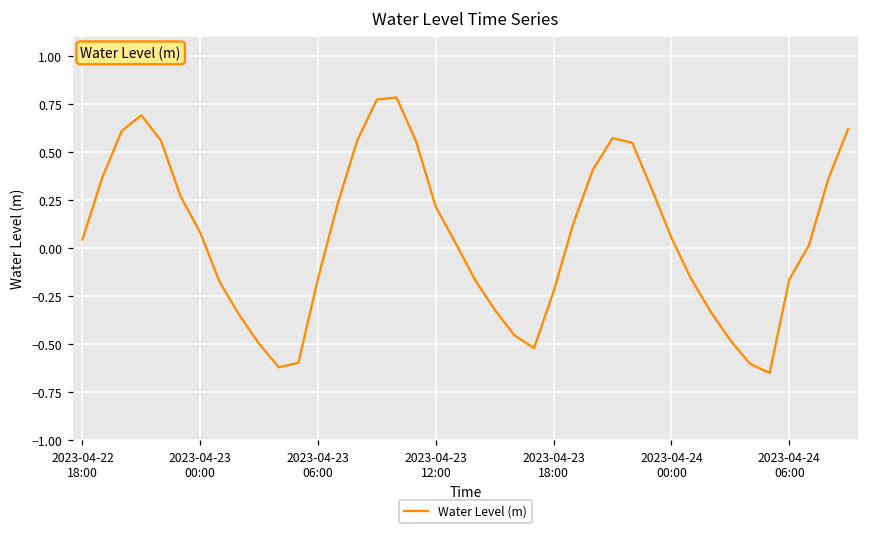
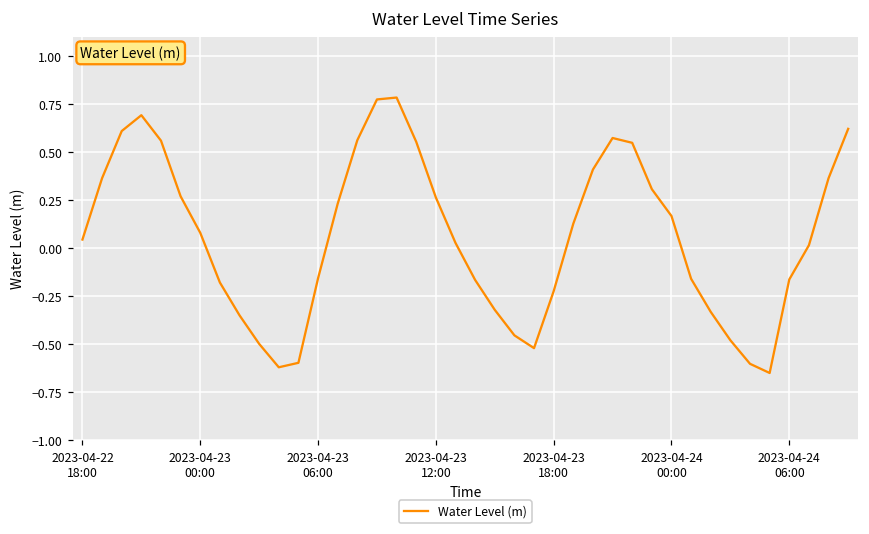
2023-04-23 12:00: 0.21 -> 0.26
2023-04-24 00:00: 0.05 -> 0.17
